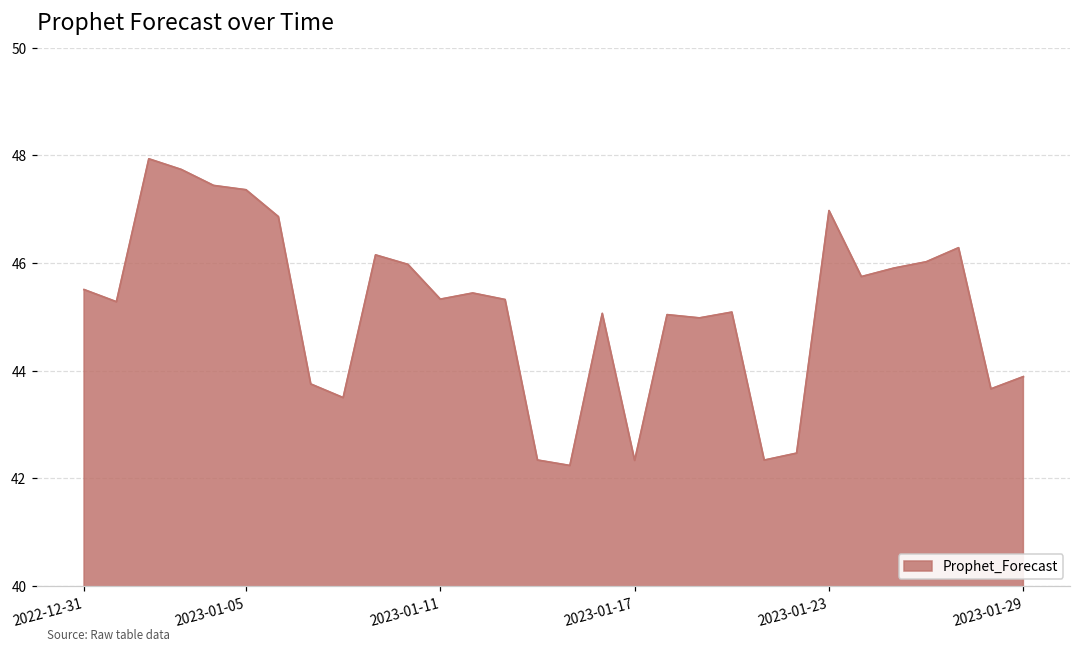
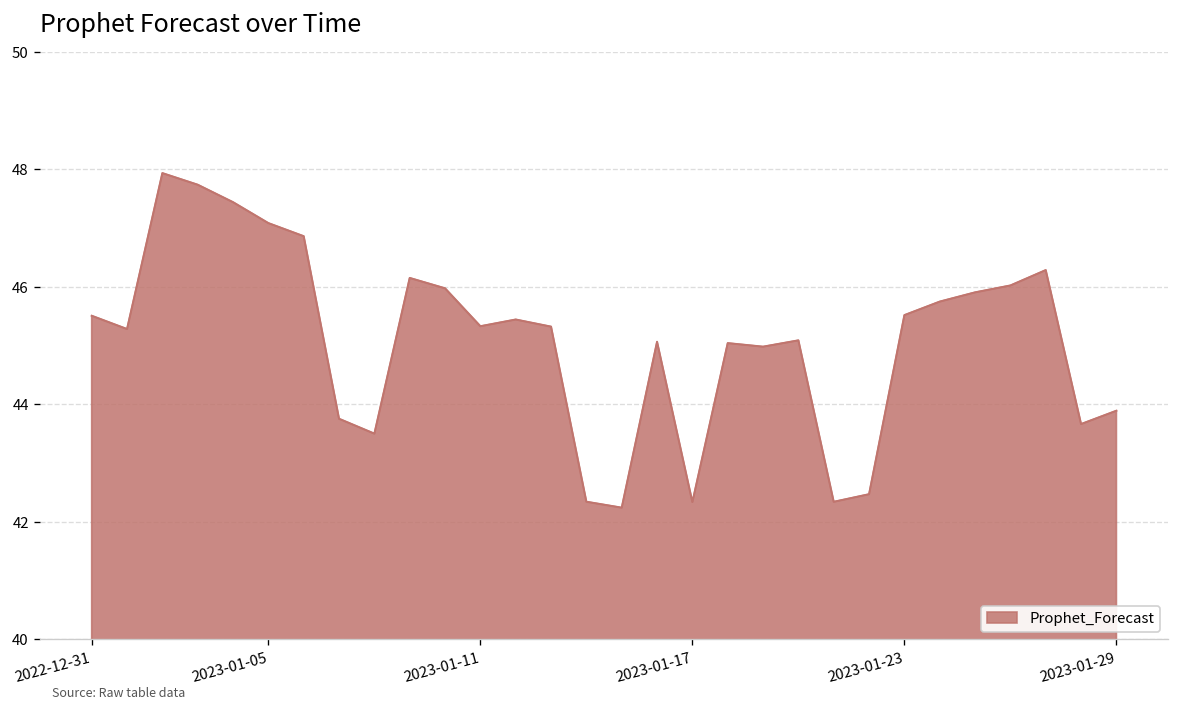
2023-01-05: 47.4 -> 47.1
2023-01-23: 47.0 -> 45.5
